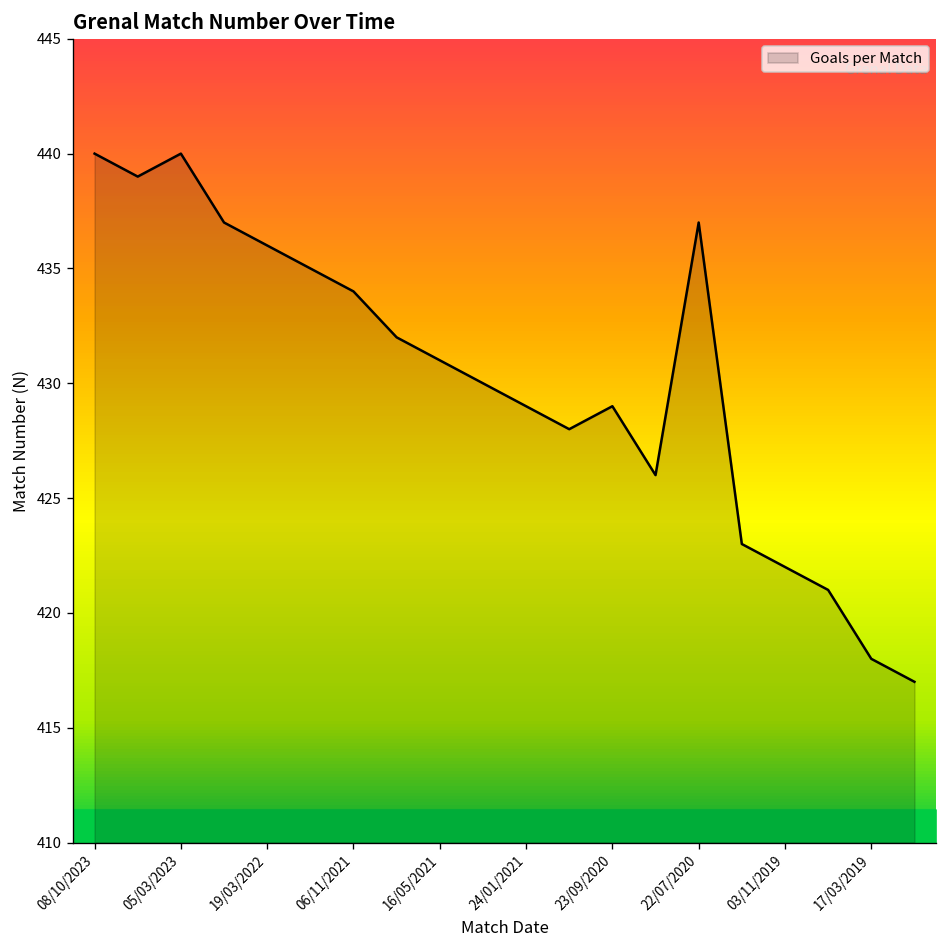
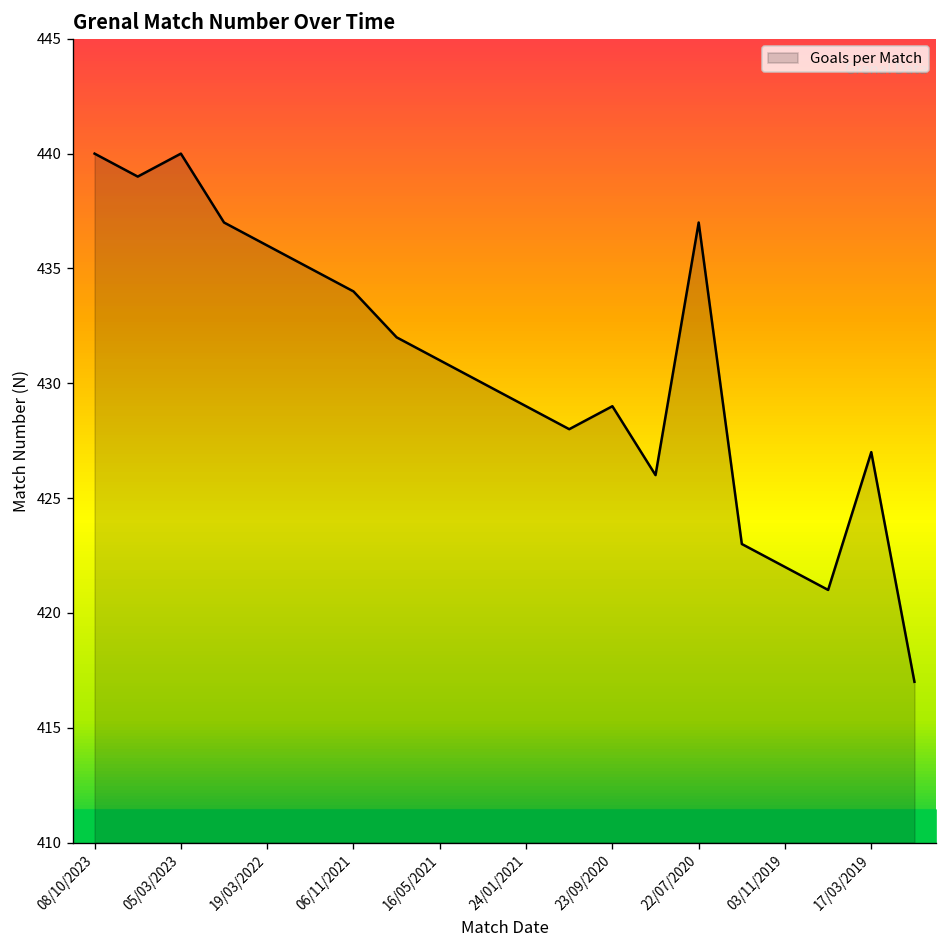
Goals per Match, 17/03/2019: 418 -> 427
